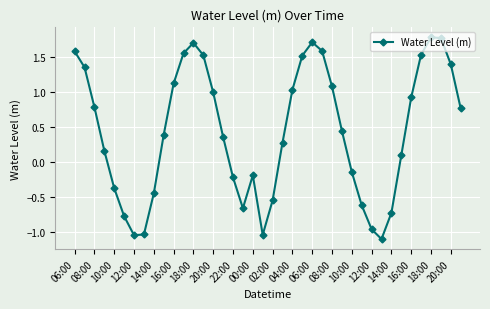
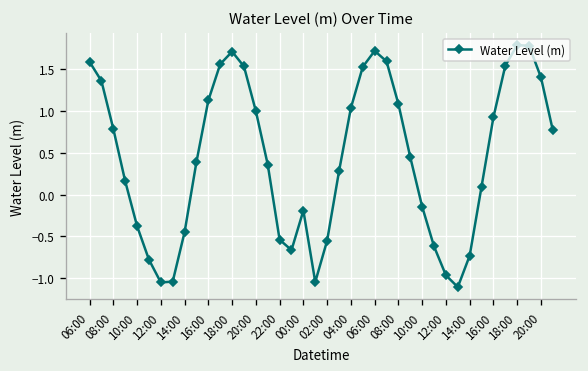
22:00: -0.2 -> -0.5
